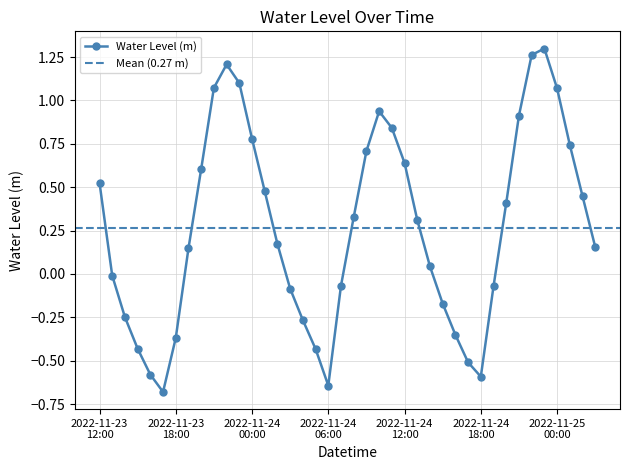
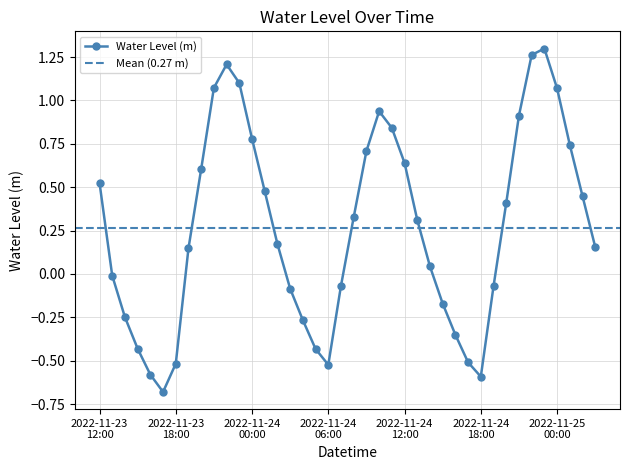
2022-11-23 18:00: -0.37 -> -0.52
2022-11-24 06:00: -0.64 -> -0.52
